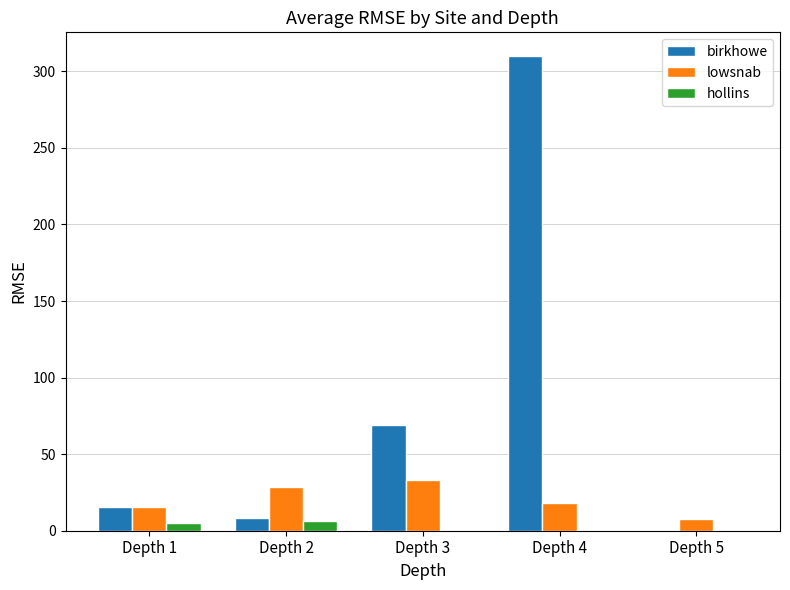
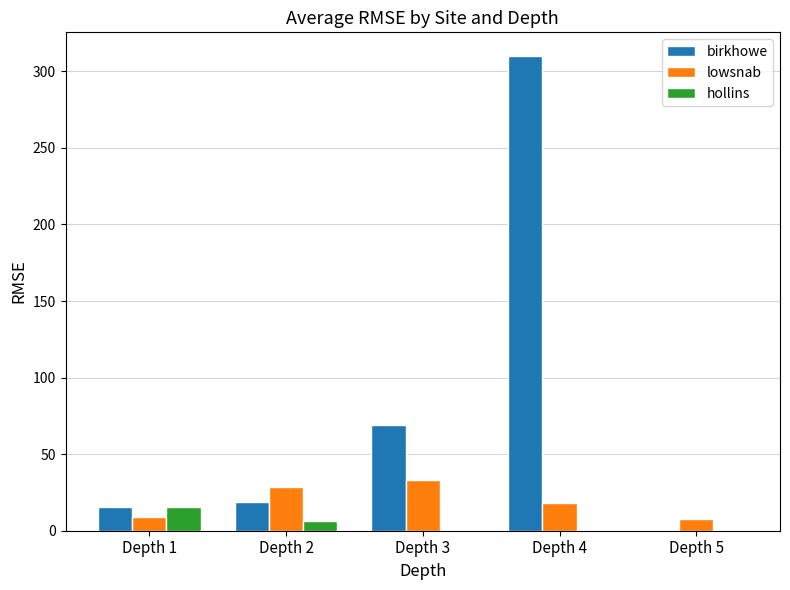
lowsnab, Depth 1: 15 -> 9
hollins, Depth 1: 5 -> 15
birkhowe, Depth 2: 8 -> 19
